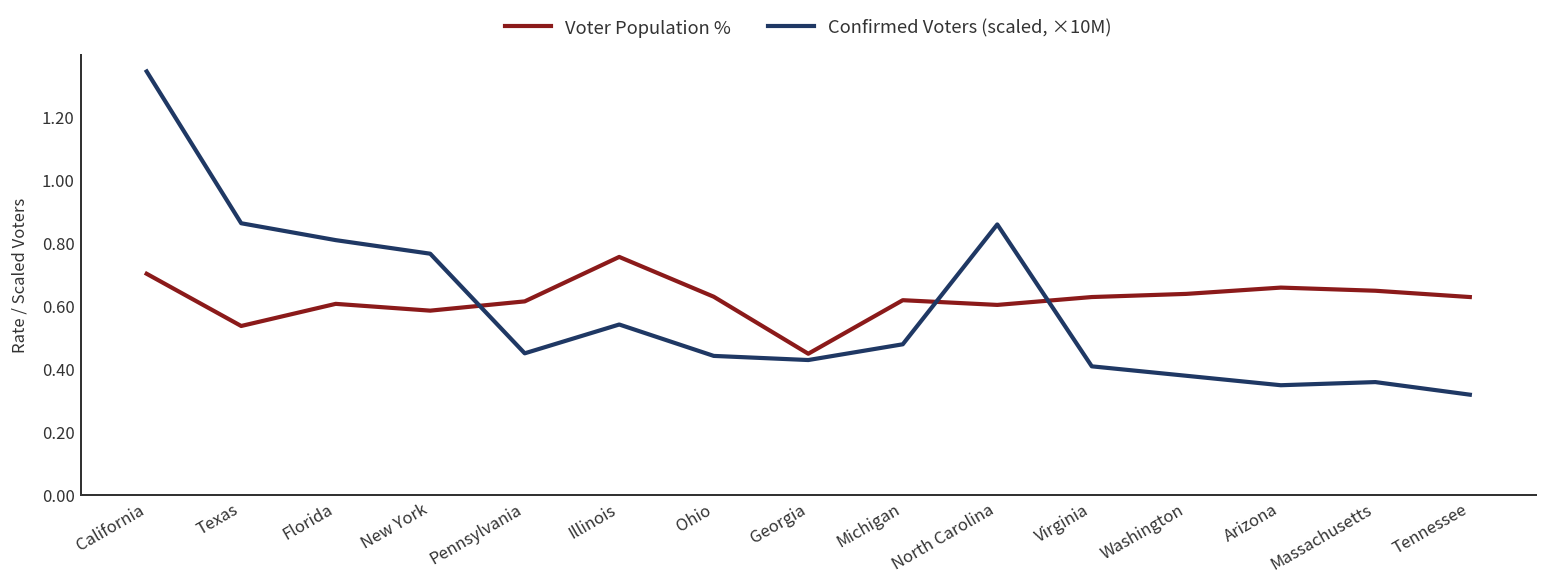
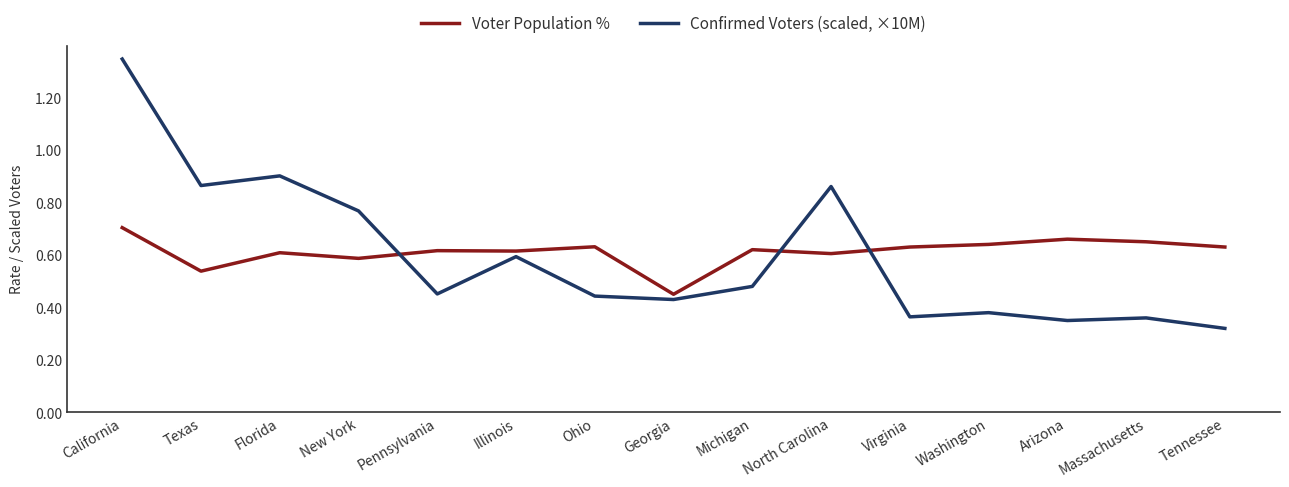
Confirmed Voters (scaled, ×10M), Florida: 0.81 -> 0.90
Voter Population %, Illinois: 0.76 -> 0.61
Confirmed Voters (scaled, ×10M), Illinois: 0.54 -> 0.59
Confirmed Voters (scaled, ×10M), Virginia: 0.41 -> 0.36
